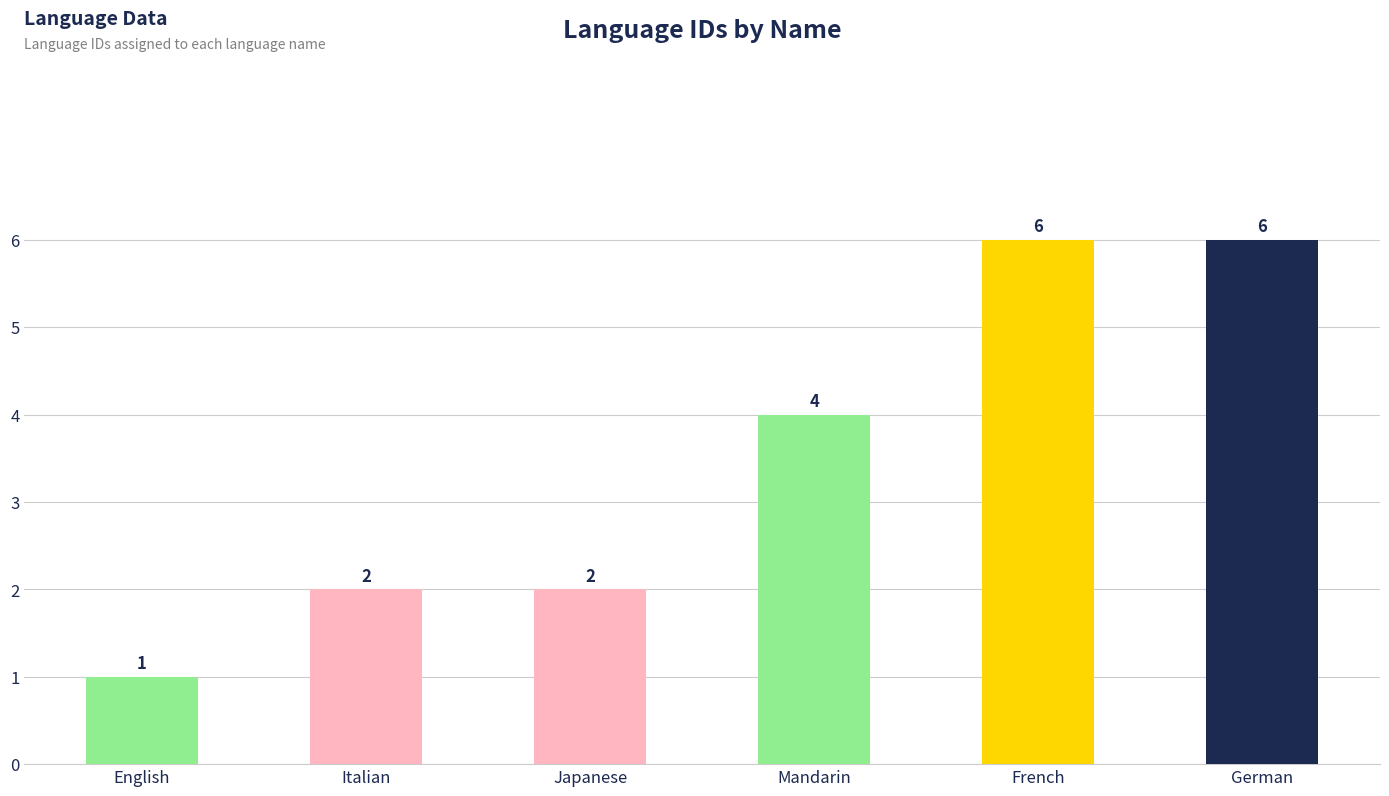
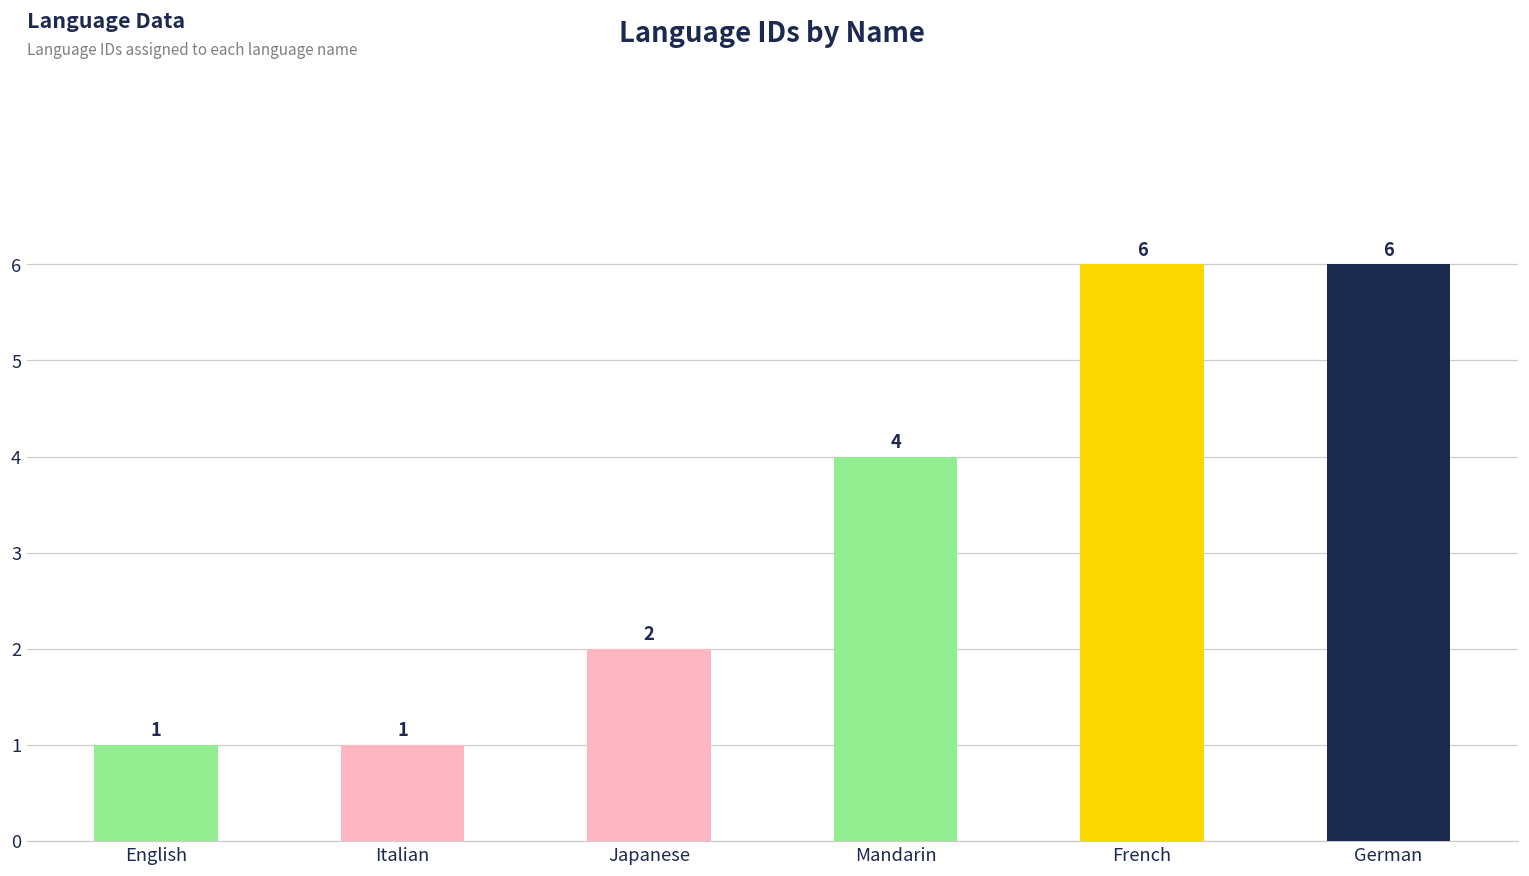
Italian: 2 -> 1
